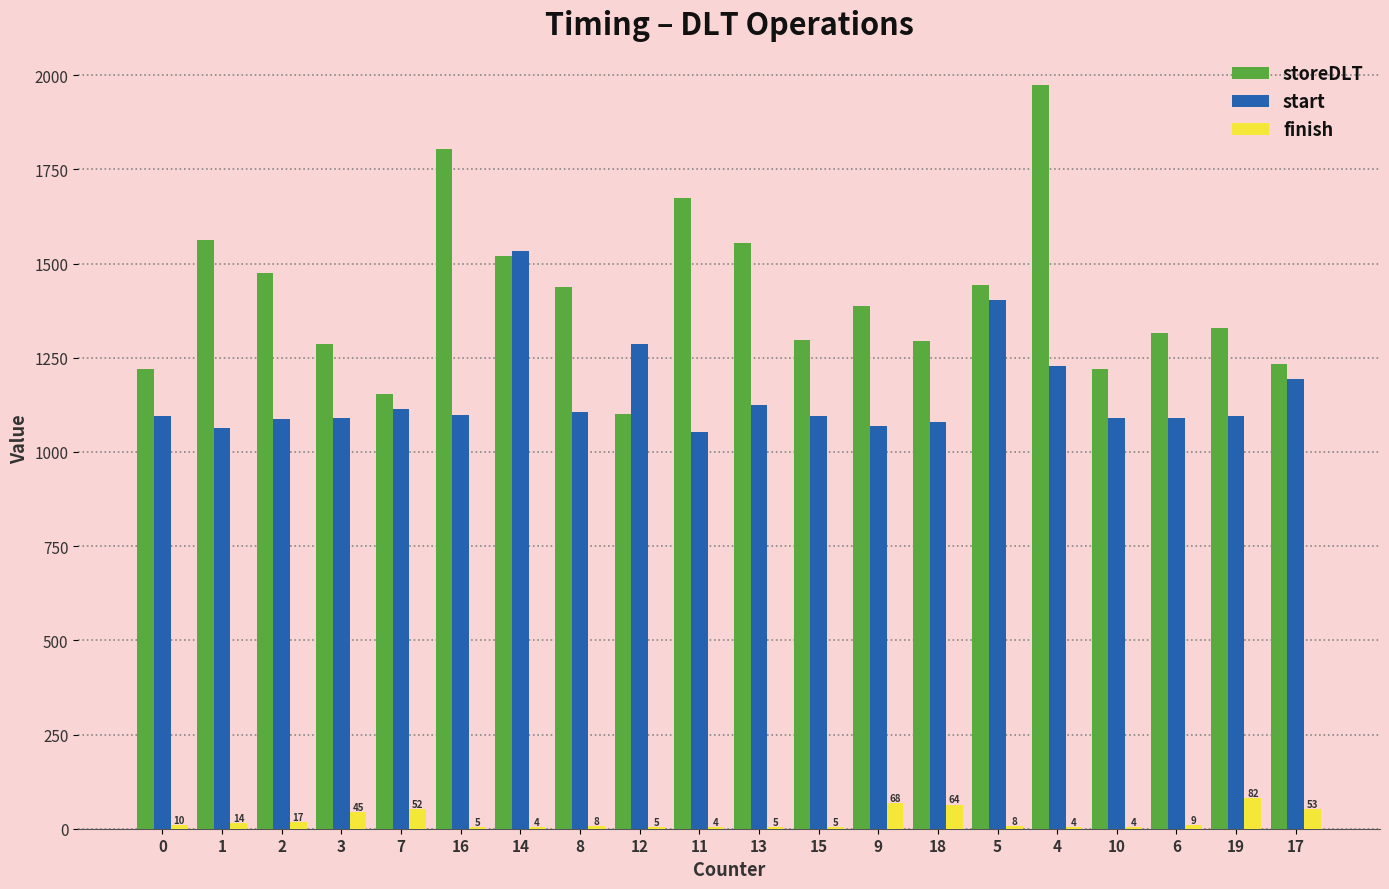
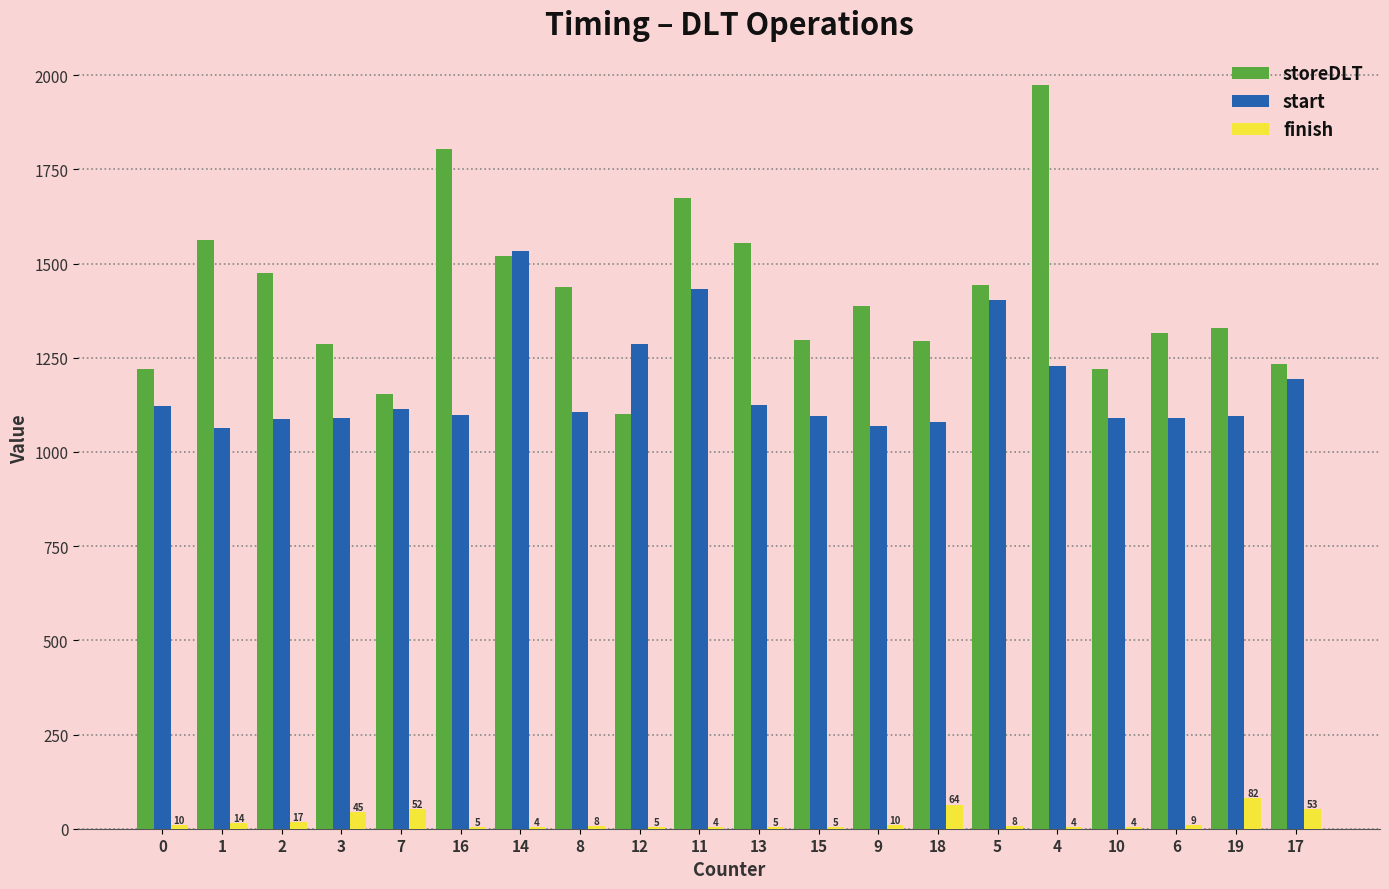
start, 0: 1100 -> 1120
start, 11: 1050 -> 1430
finish, 9: 68 -> 10
